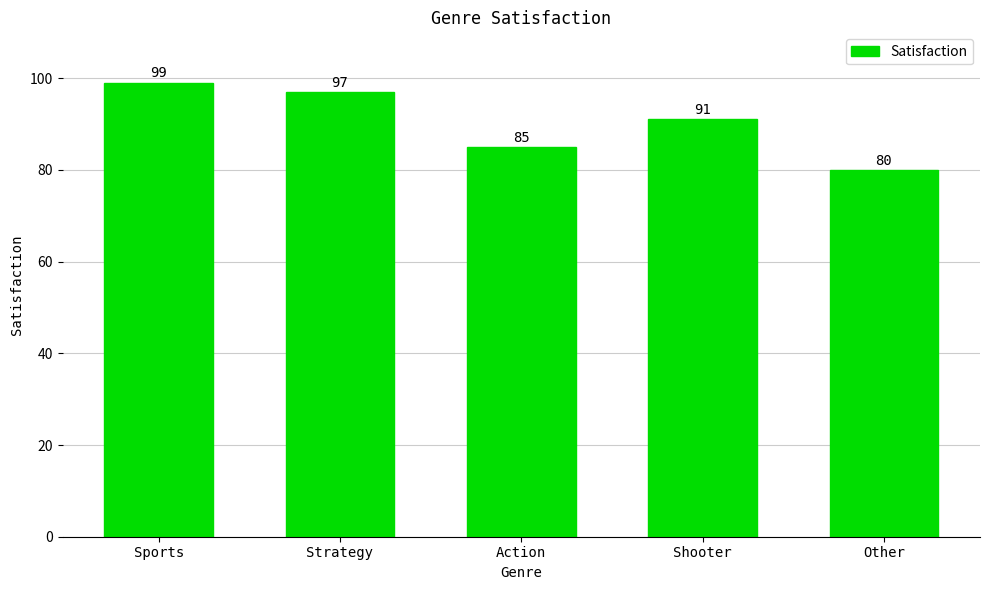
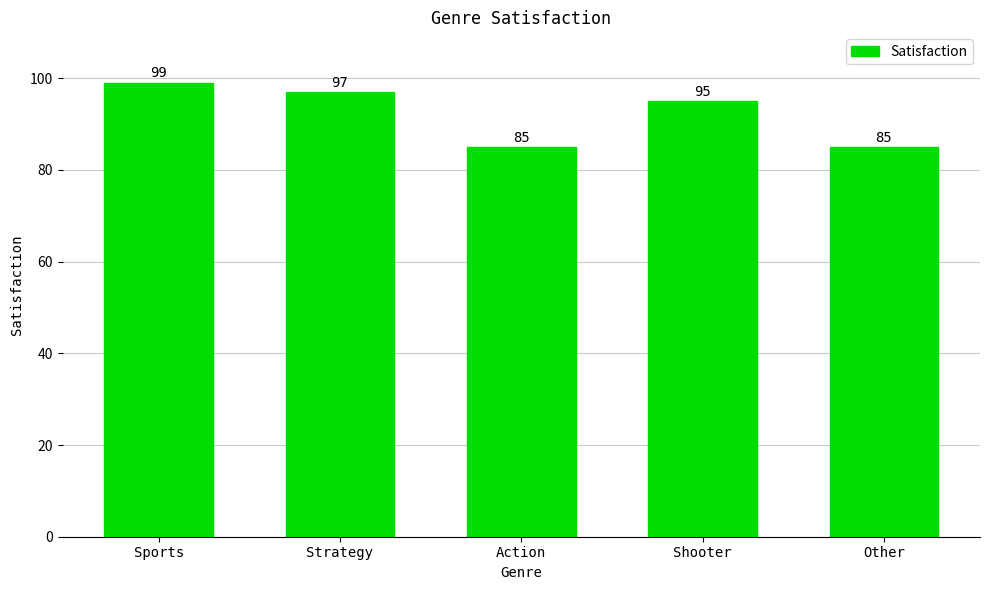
Shooter: 91 -> 95
Other: 80 -> 85
